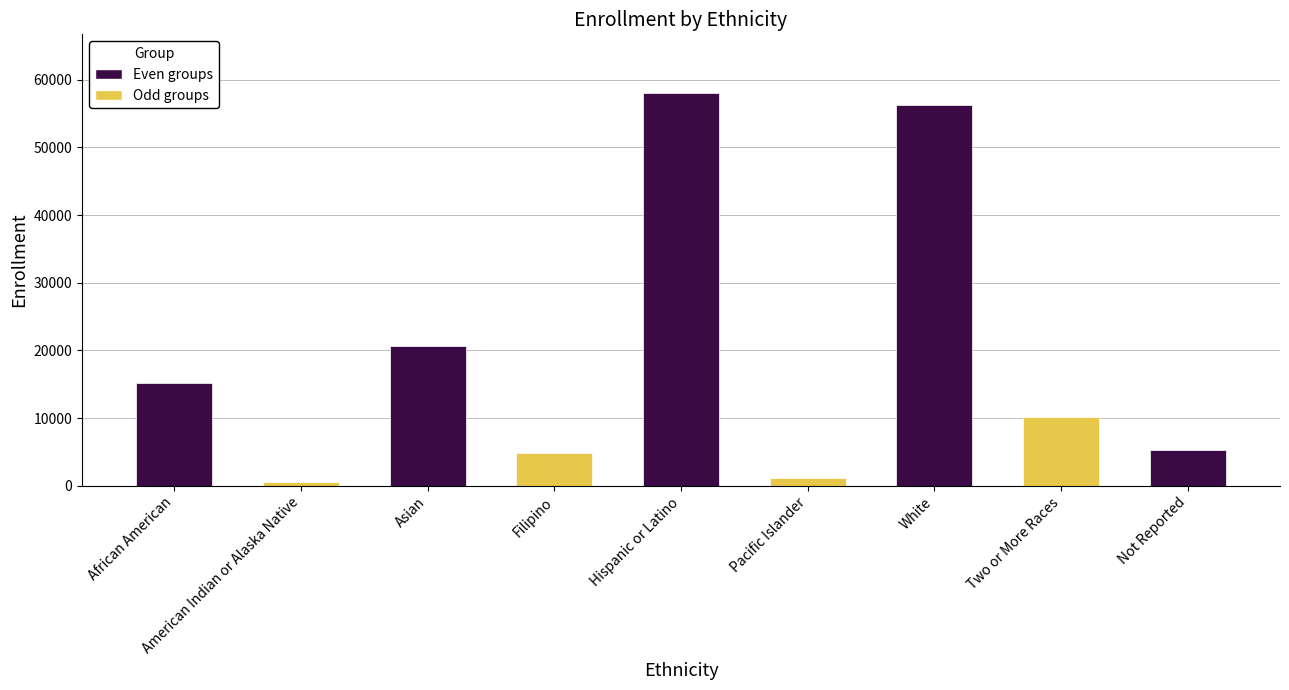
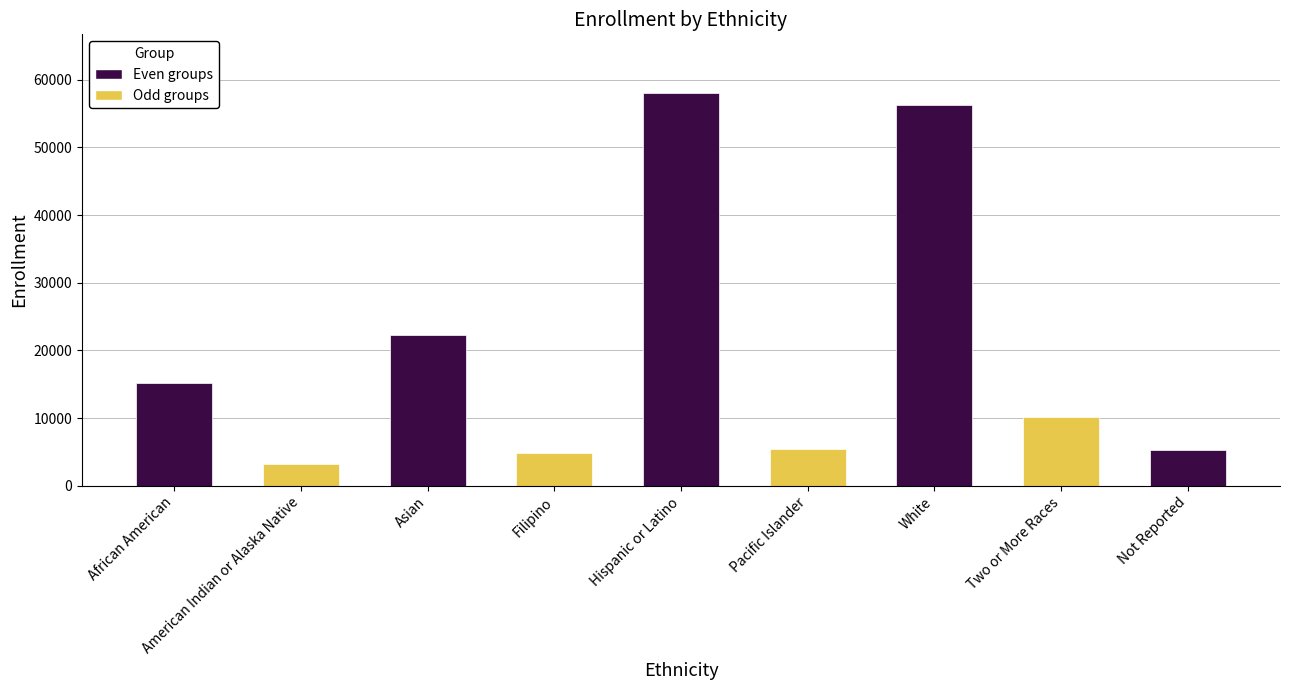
American Indian or Alaska Native: 1000 -> 3000
Asian: 21000 -> 22000
Pacific Islander: 1000 -> 5000
